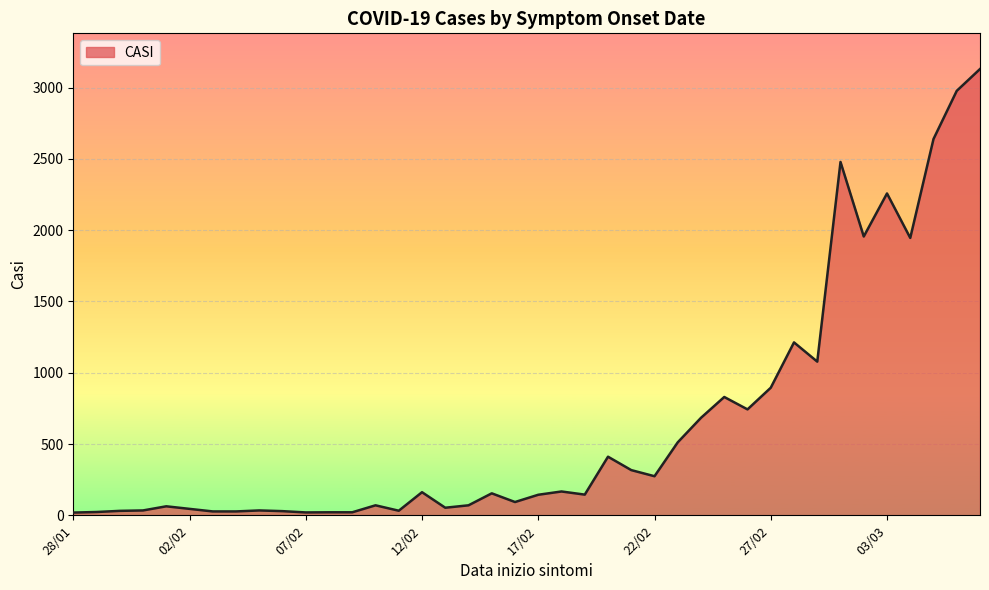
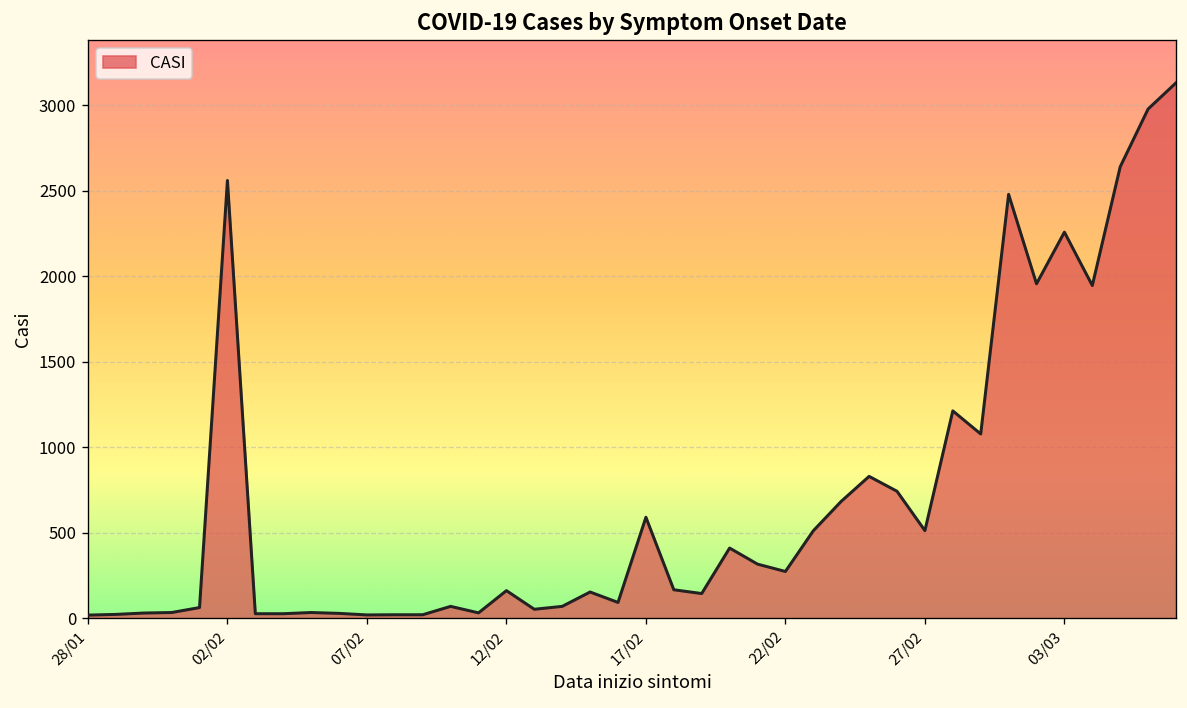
02/02: 50 -> 2560
17/02: 140 -> 590
27/02: 900 -> 510
